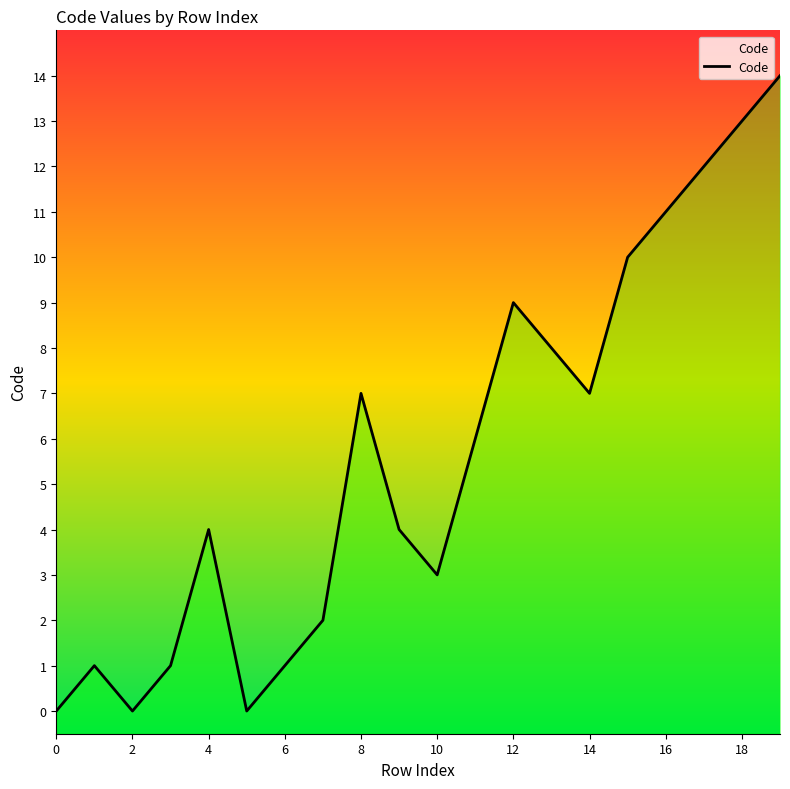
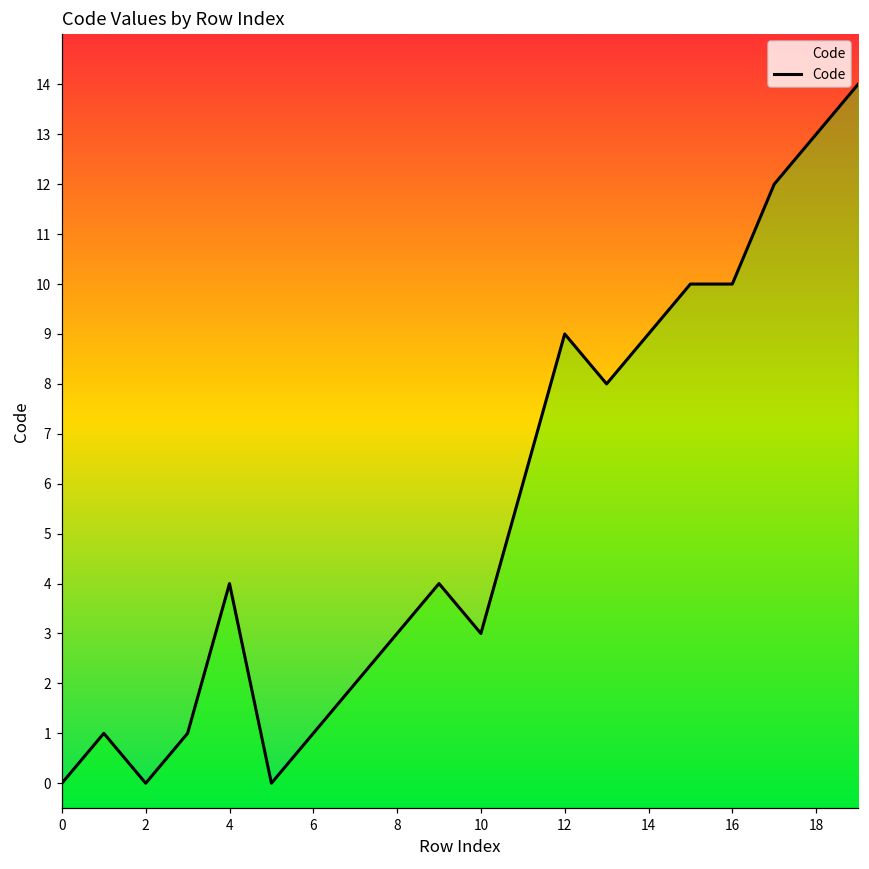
8: 7 -> 3
14: 7 -> 9
16: 11 -> 10
